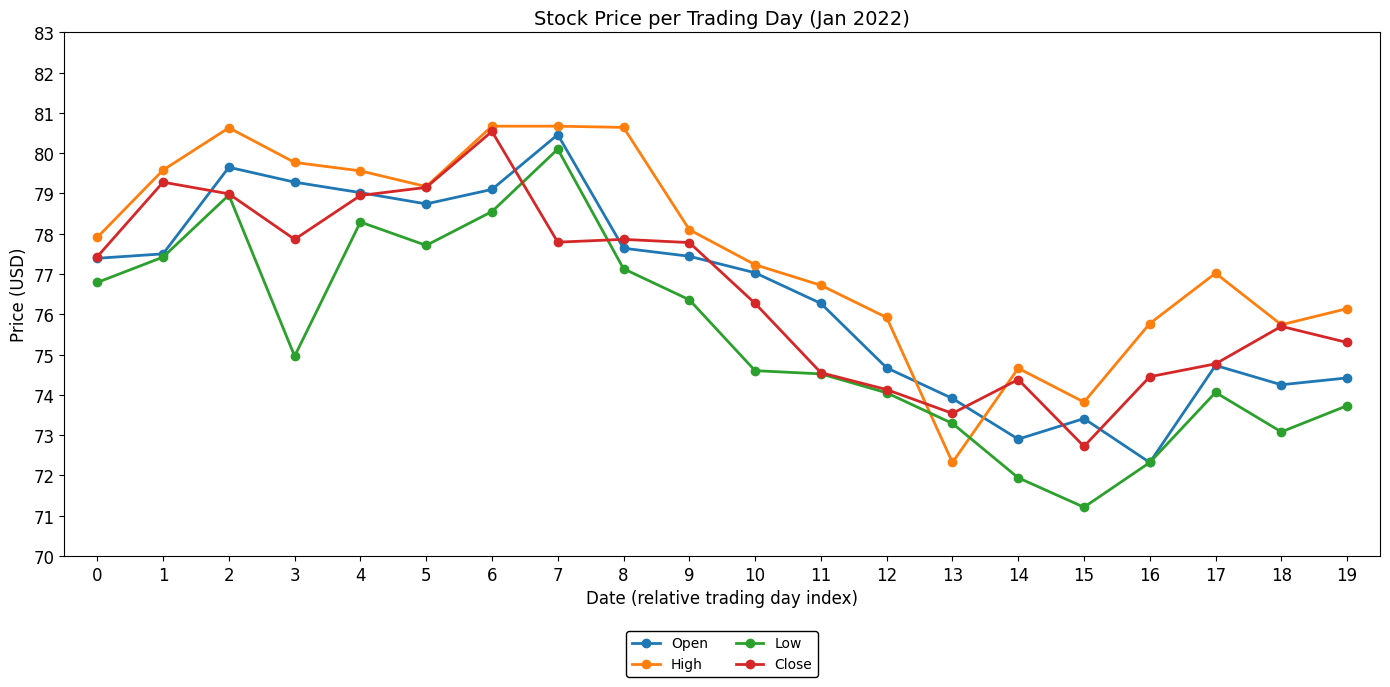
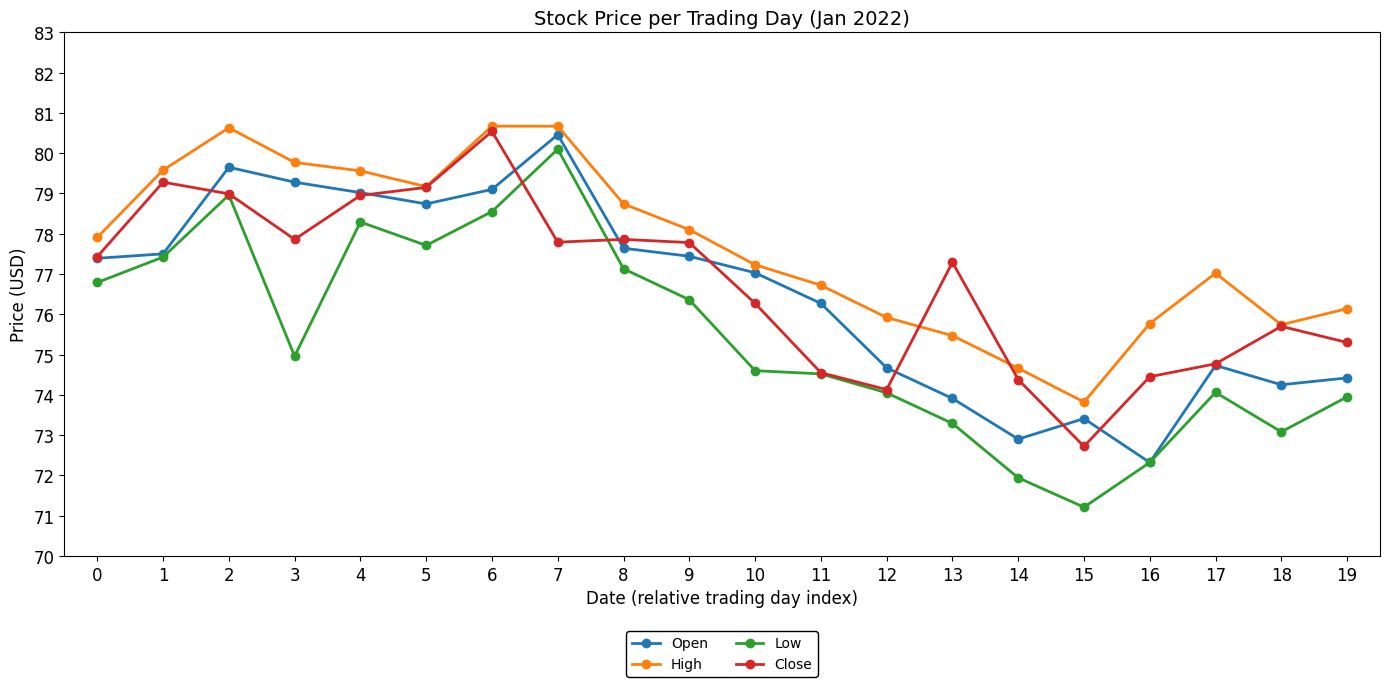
High, 8: 80.6 -> 78.7
High, 13: 72.3 -> 75.5
Close, 13: 73.5 -> 77.3
Low, 19: 73.7 -> 74.0
